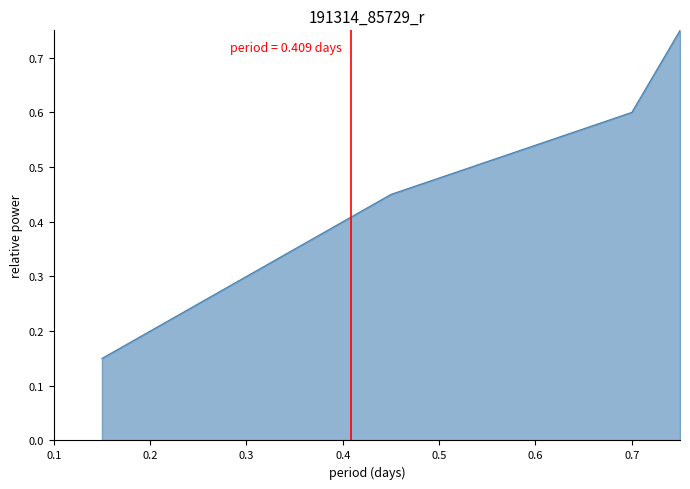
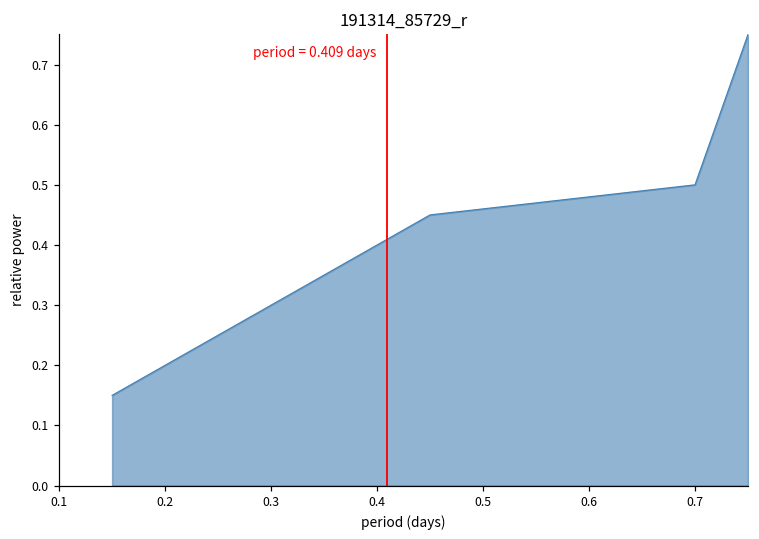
0.7: 0.6 -> 0.5
